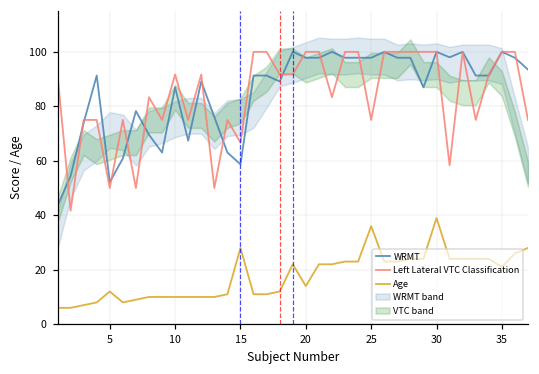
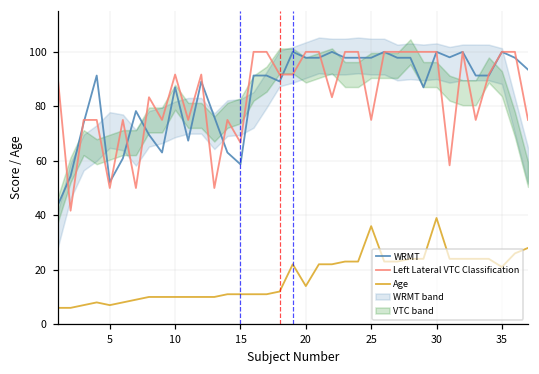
Age, 5: 12 -> 7
Age, 15: 28 -> 11
